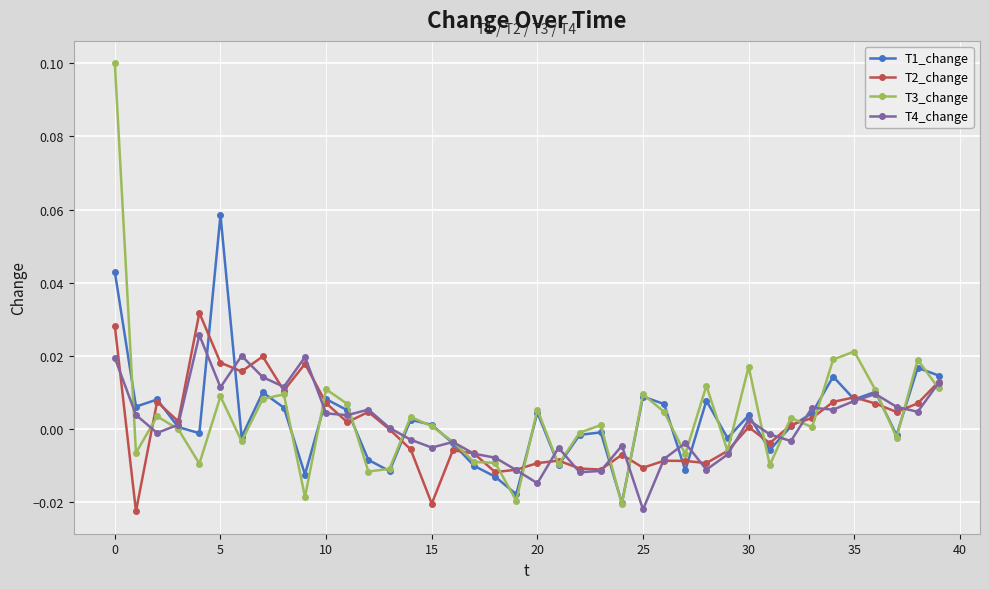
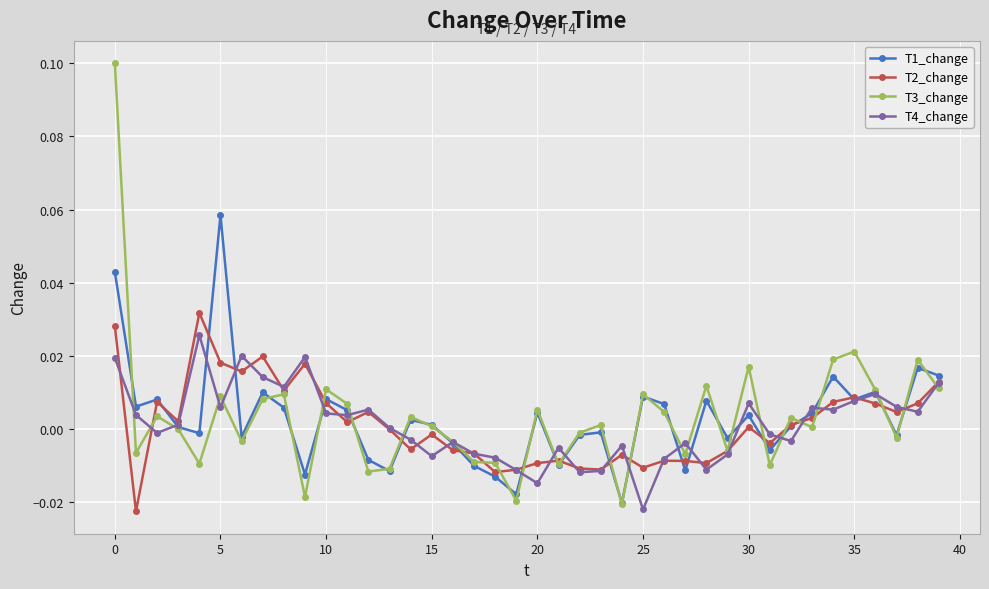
T4_change, 5: 0.011 -> 0.006
T2_change, 15: -0.021 -> -0.002
T4_change, 15: -0.005 -> -0.008
T4_change, 30: 0.002 -> 0.007
